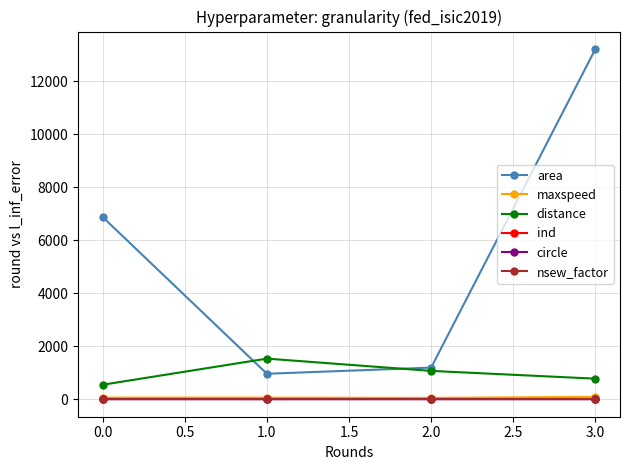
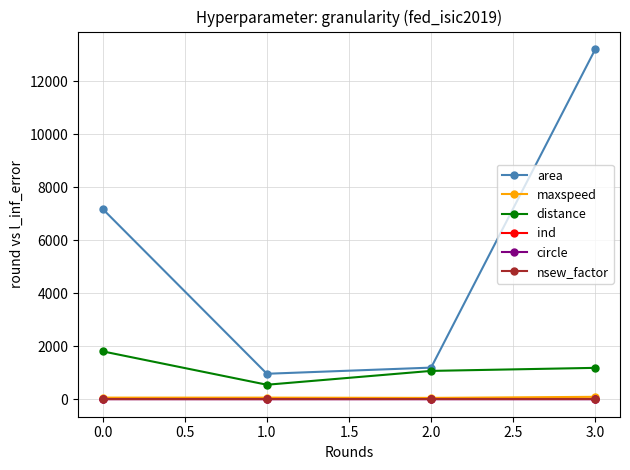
area, 0.0: 6900 -> 7200
distance, 0.0: 500 -> 1800
distance, 1.0: 1500 -> 500
distance, 3.0: 800 -> 1200
